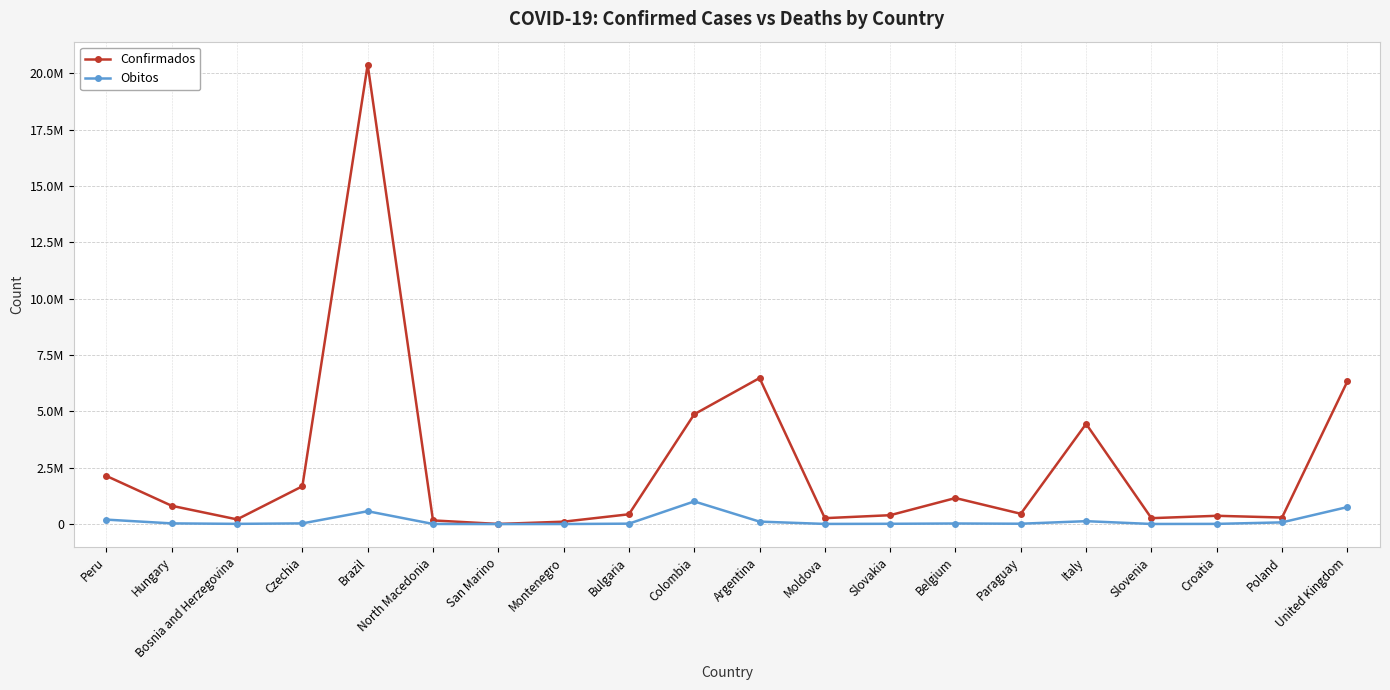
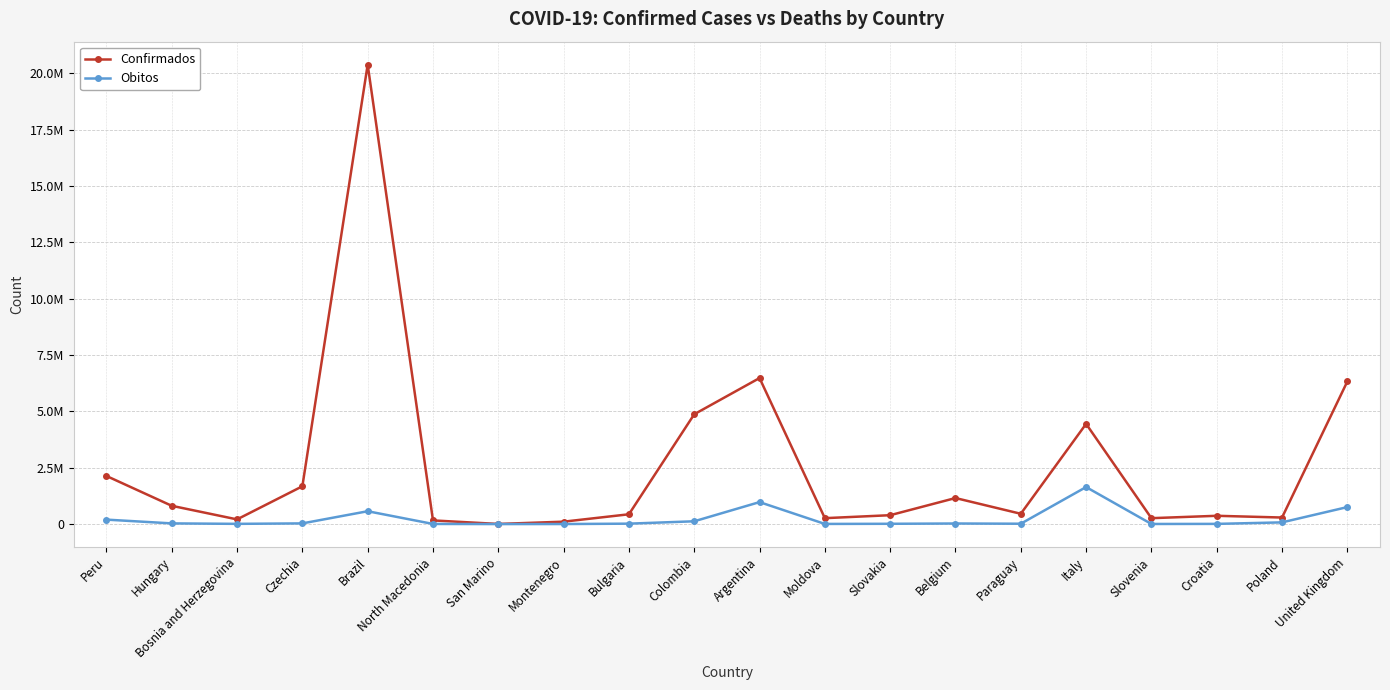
Obitos, Colombia: 1000000 -> 100000
Obitos, Argentina: 100000 -> 1000000
Obitos, Italy: 100000 -> 1600000
